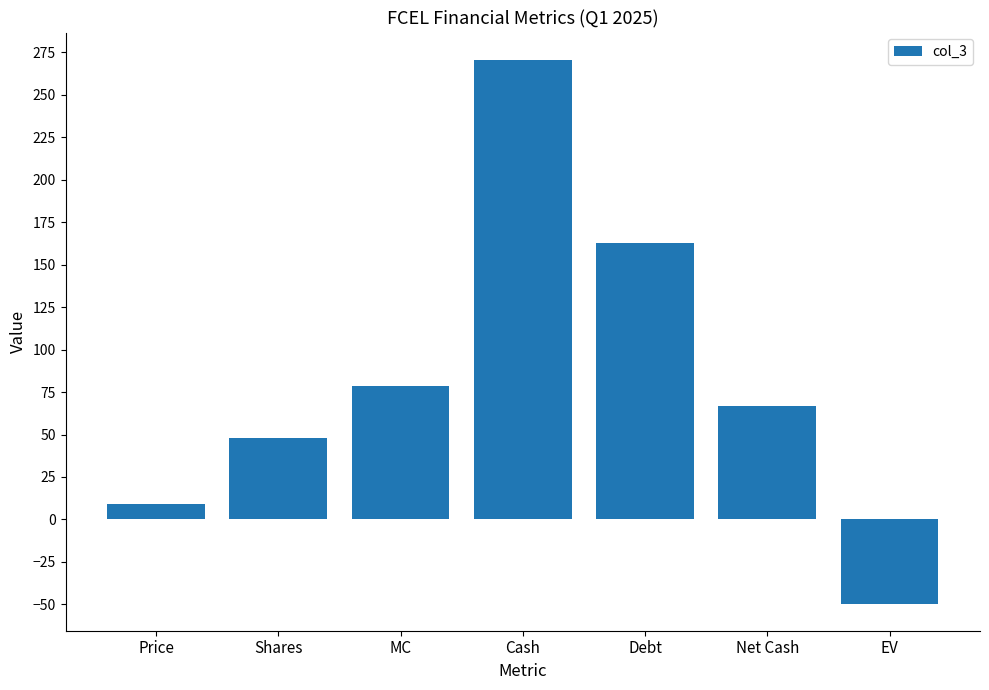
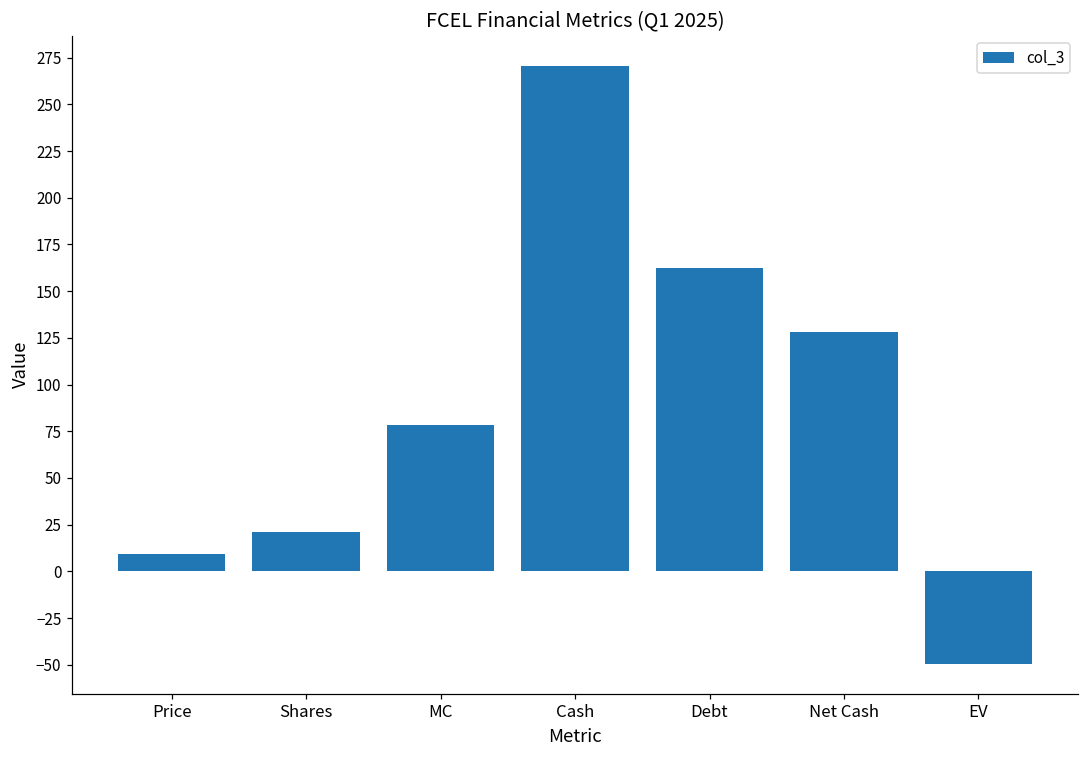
Shares: 48 -> 21
Net Cash: 67 -> 128
